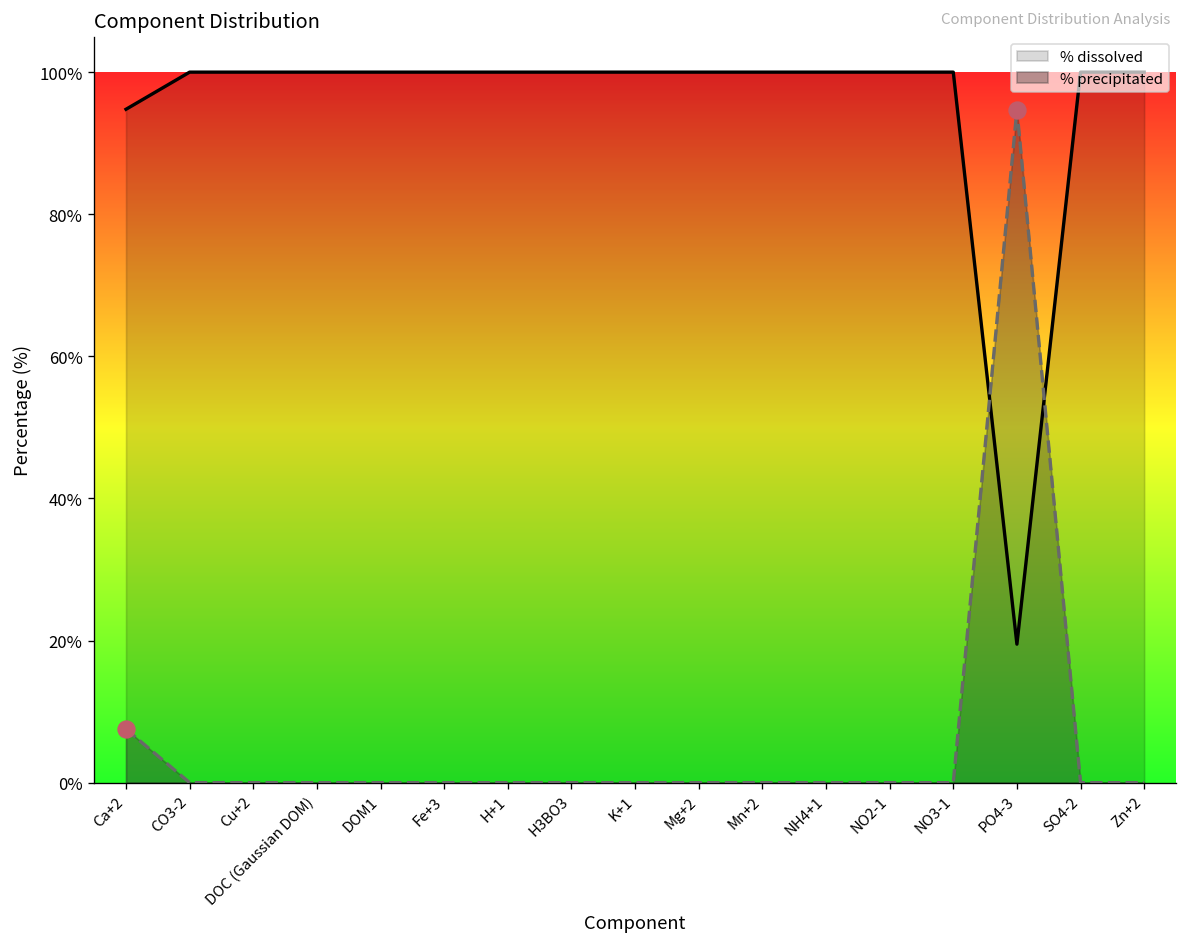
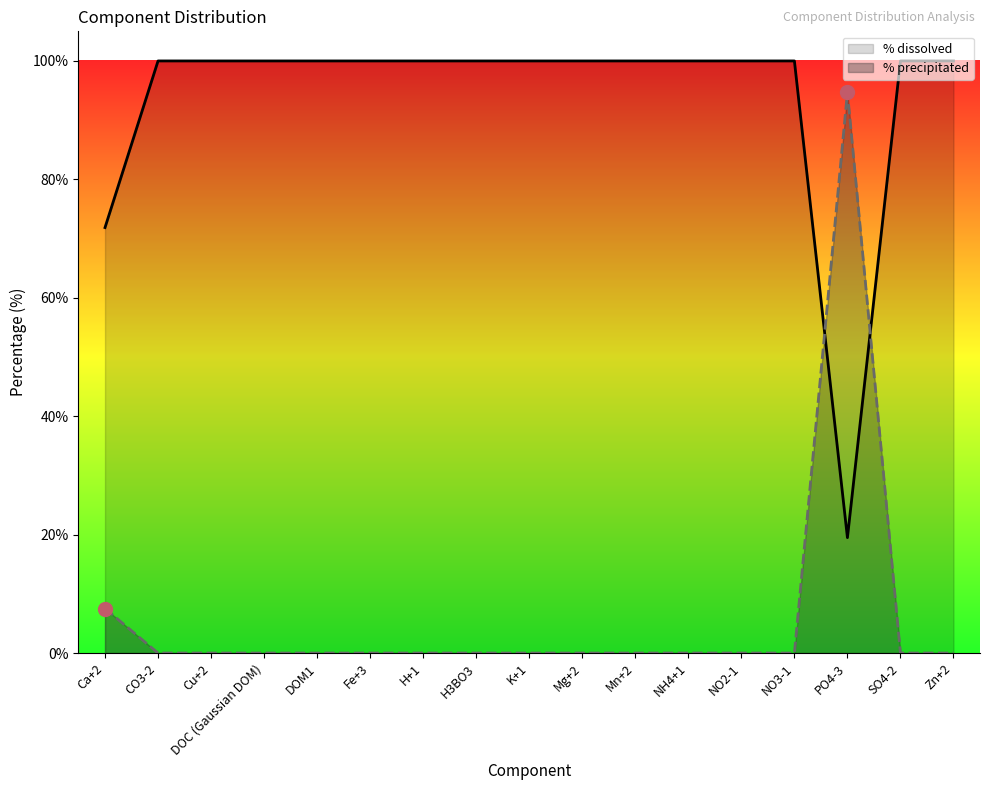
% dissolved, Ca+2: 95% -> 72%
